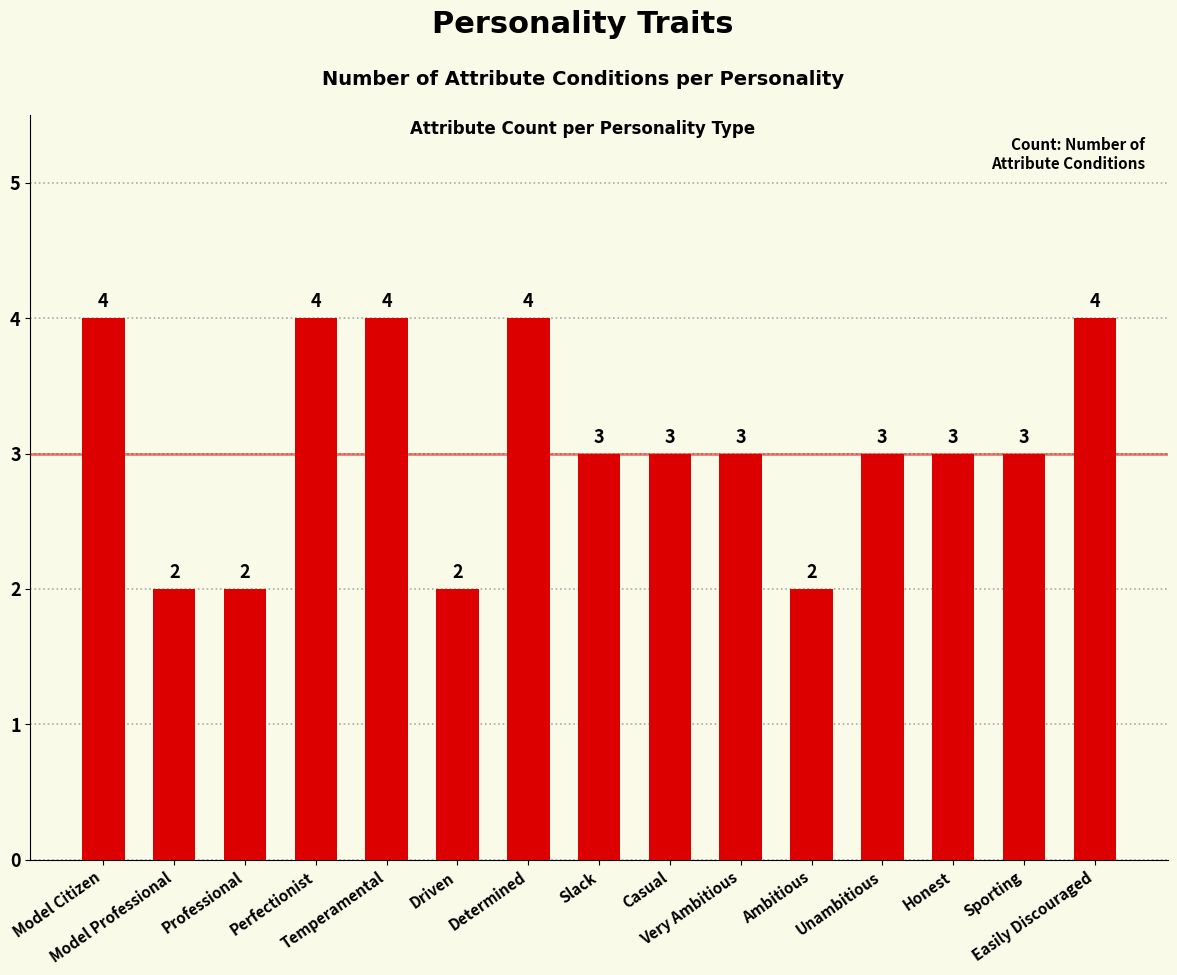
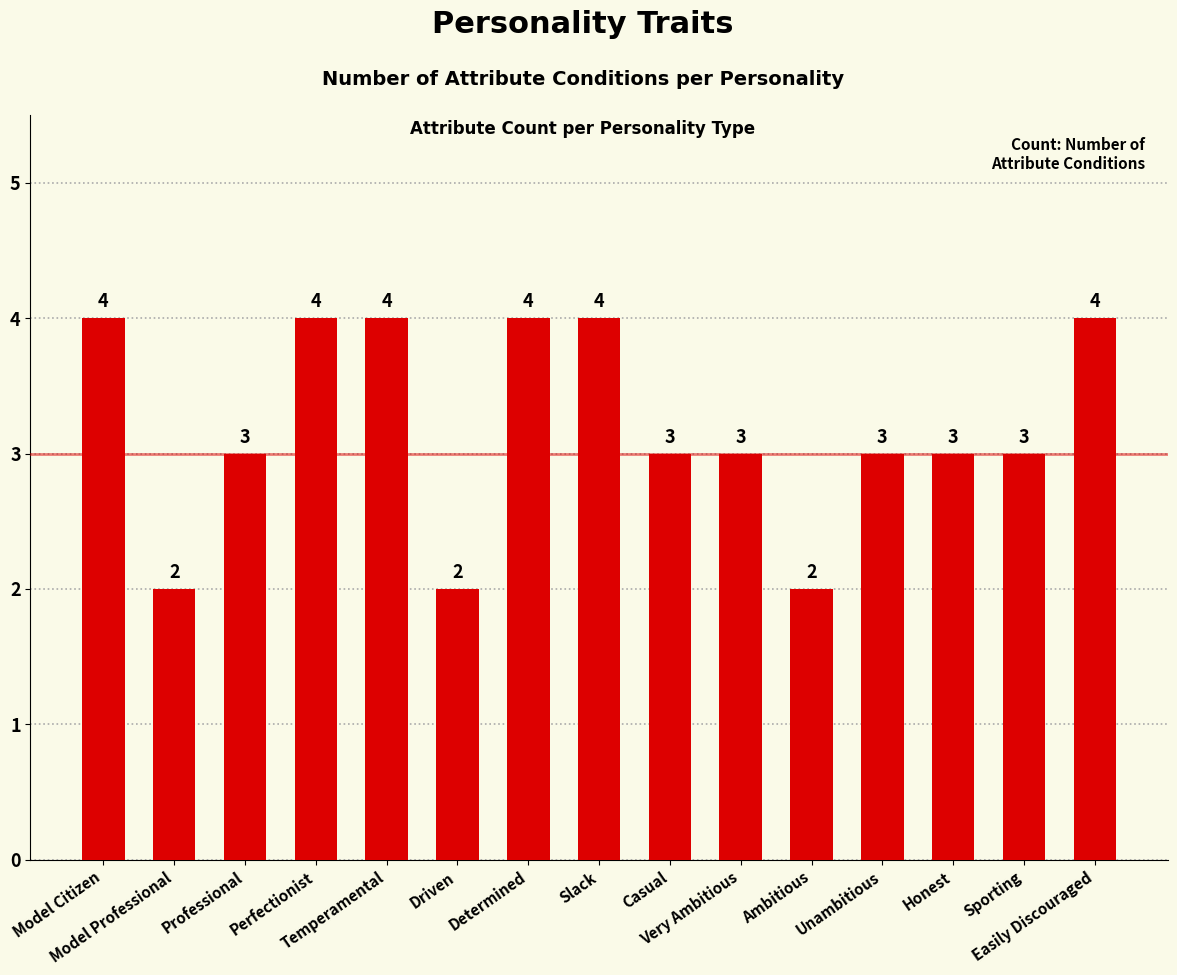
Professional: 2 -> 3
Slack: 3 -> 4
